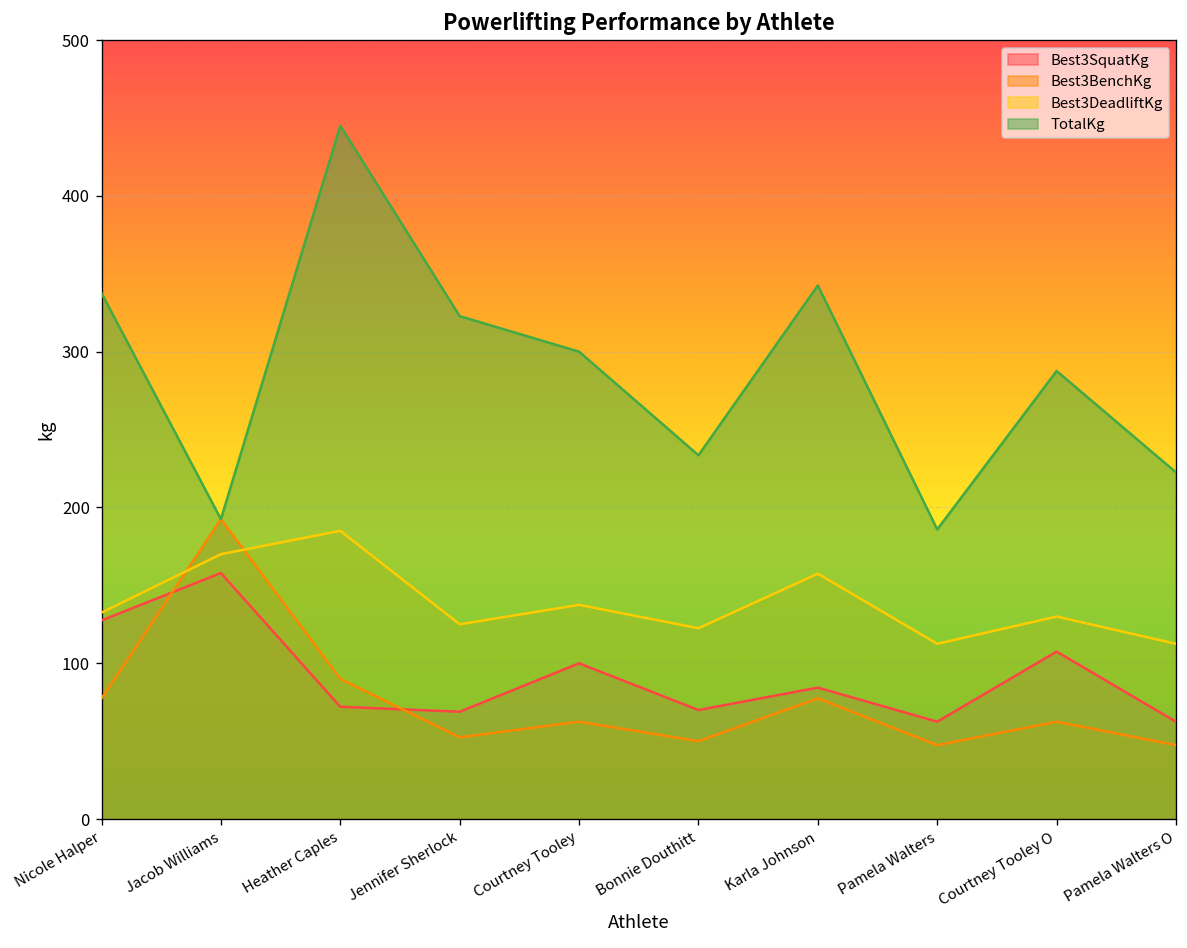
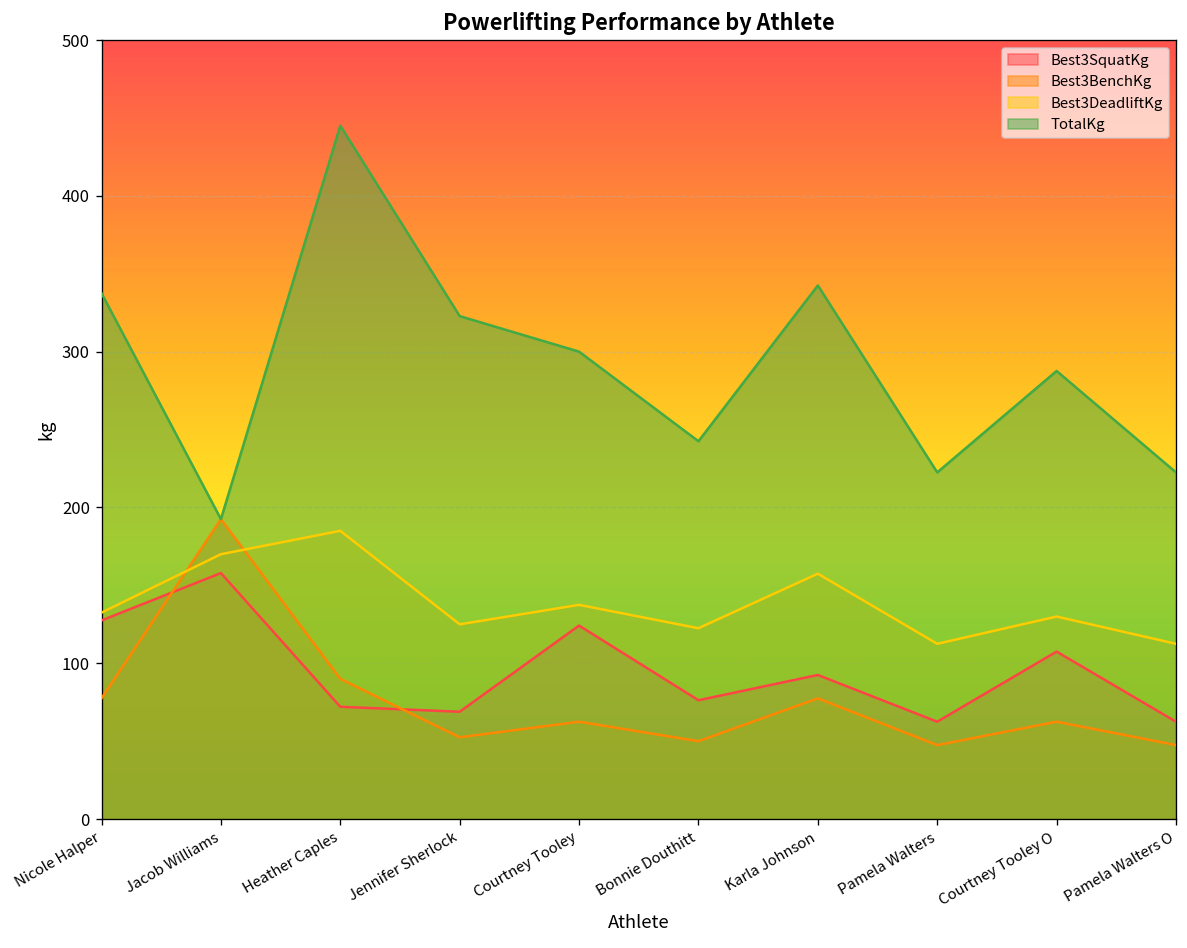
Best3SquatKg, Courtney Tooley: 100 -> 124
Best3SquatKg, Bonnie Douthitt: 70 -> 76
TotalKg, Bonnie Douthitt: 234 -> 243
Best3SquatKg, Karla Johnson: 84 -> 93
TotalKg, Pamela Walters: 186 -> 223
